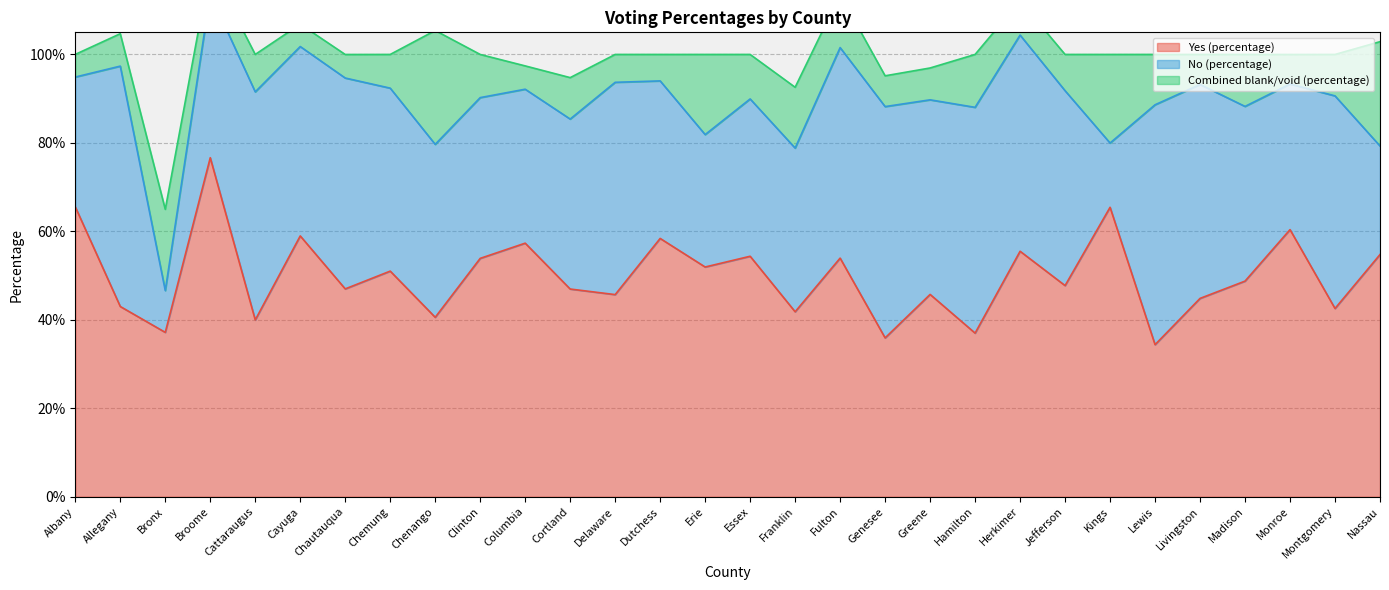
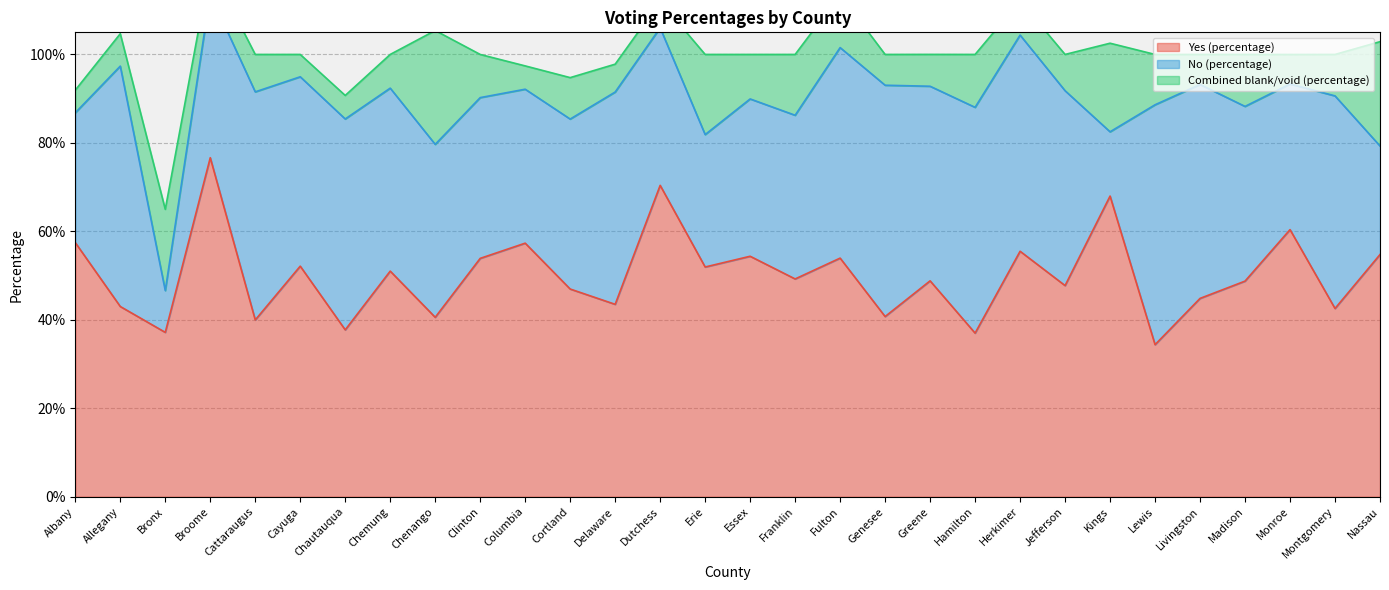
Yes (percentage), Albany: 66% -> 57%
Yes (percentage), Cayuga: 59% -> 52%
Yes (percentage), Chautauqua: 47% -> 38%
Yes (percentage), Delaware: 46% -> 44%
Yes (percentage), Dutchess: 58% -> 70%
Yes (percentage), Franklin: 42% -> 49%
Yes (percentage), Genesee: 36% -> 41%
Yes (percentage), Greene: 46% -> 49%
Yes (percentage), Kings: 65% -> 68%
